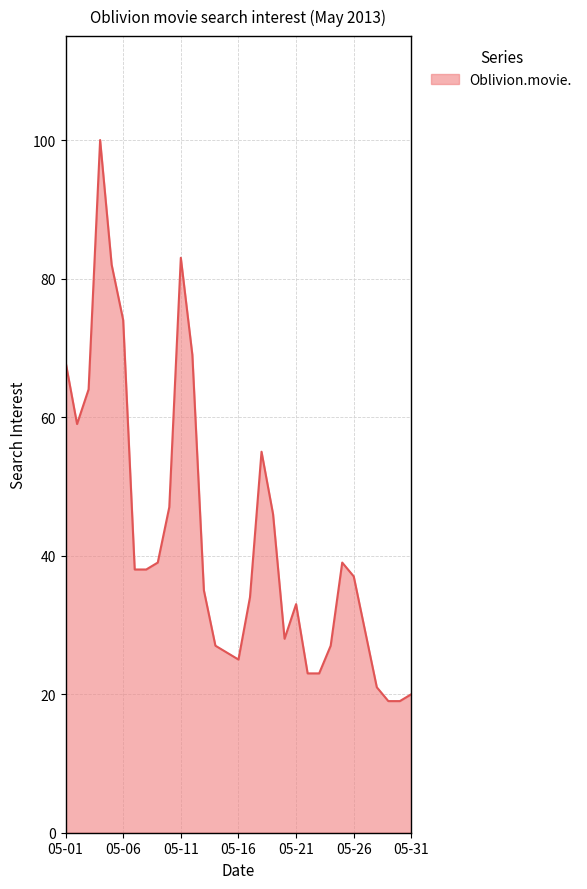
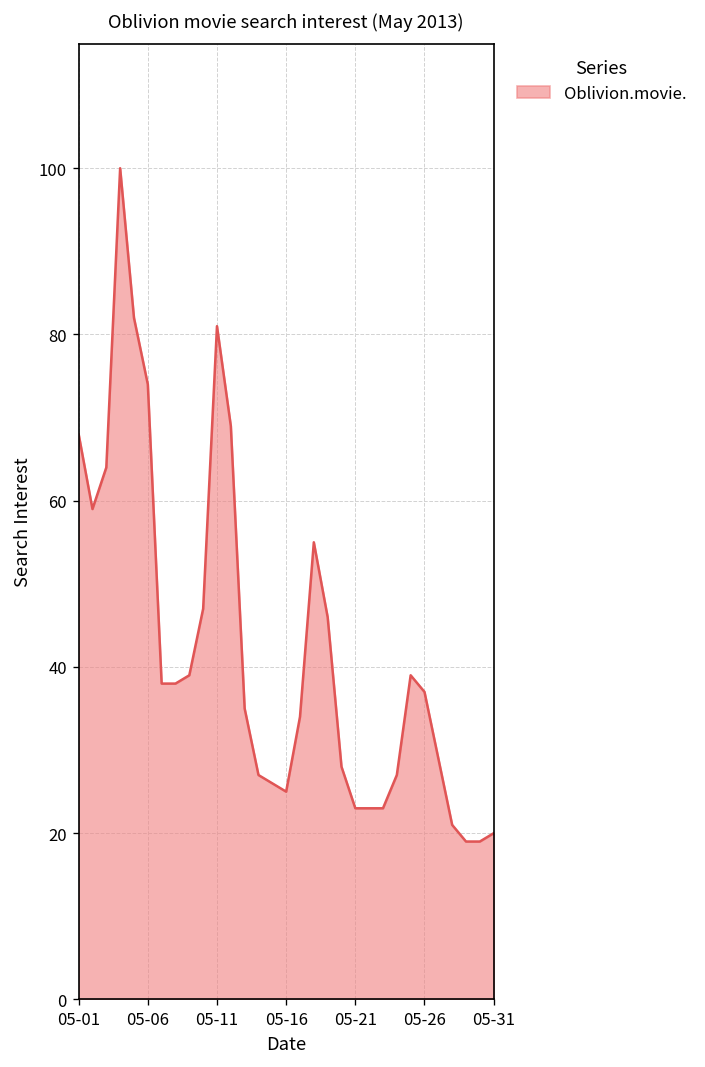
05-11: 83 -> 81
05-21: 33 -> 23
